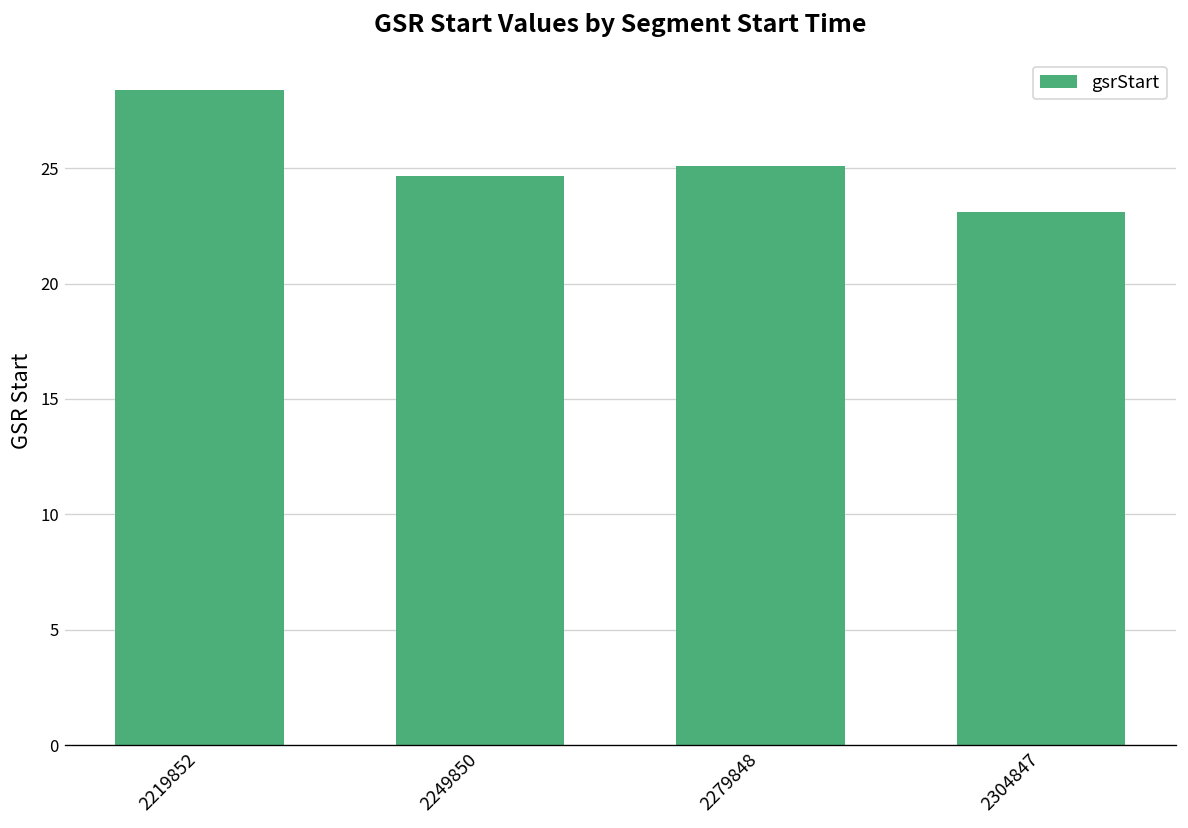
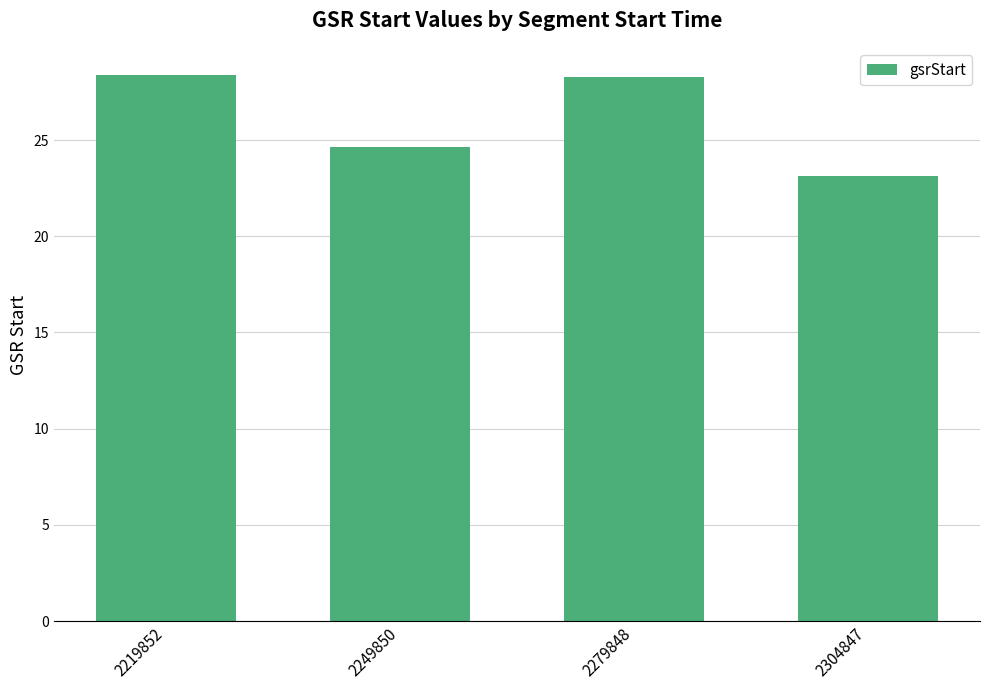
2279848: 25.1 -> 28.3
